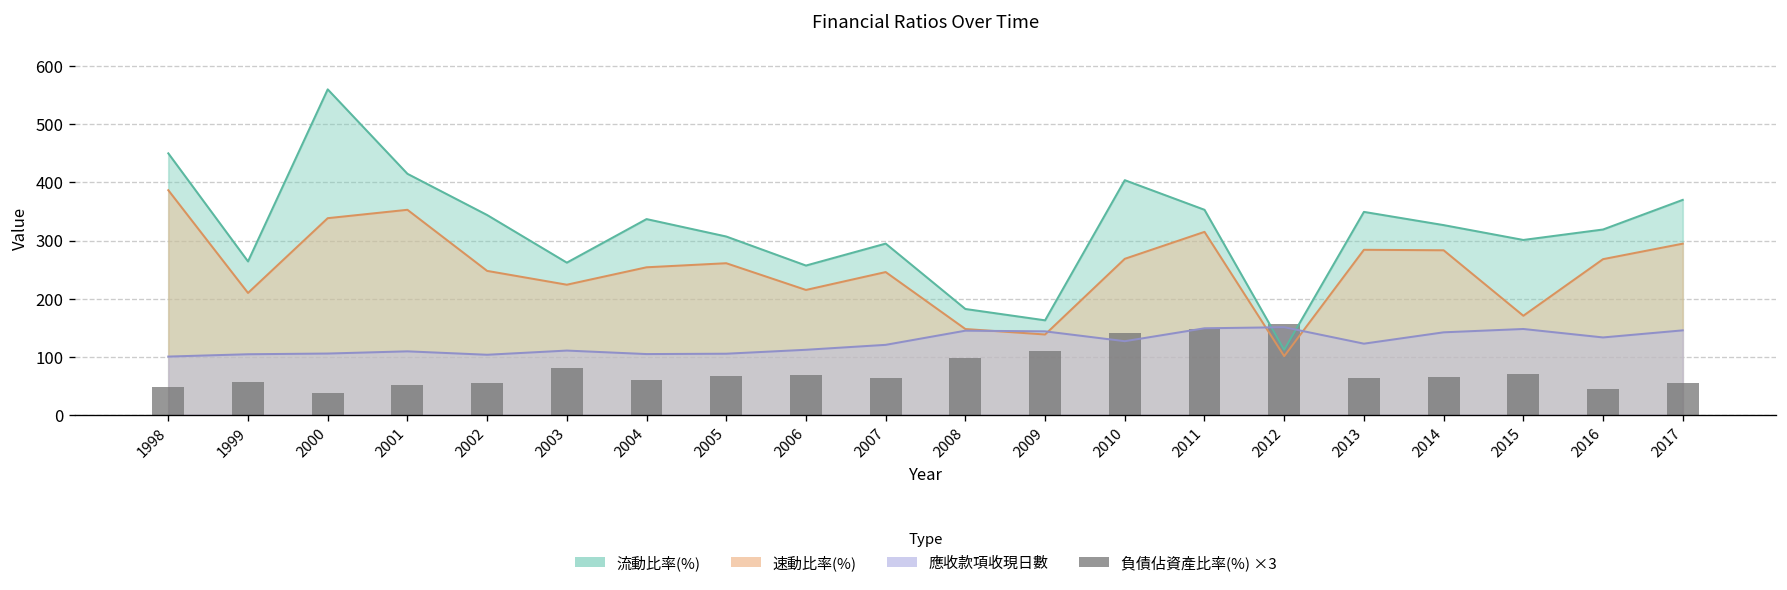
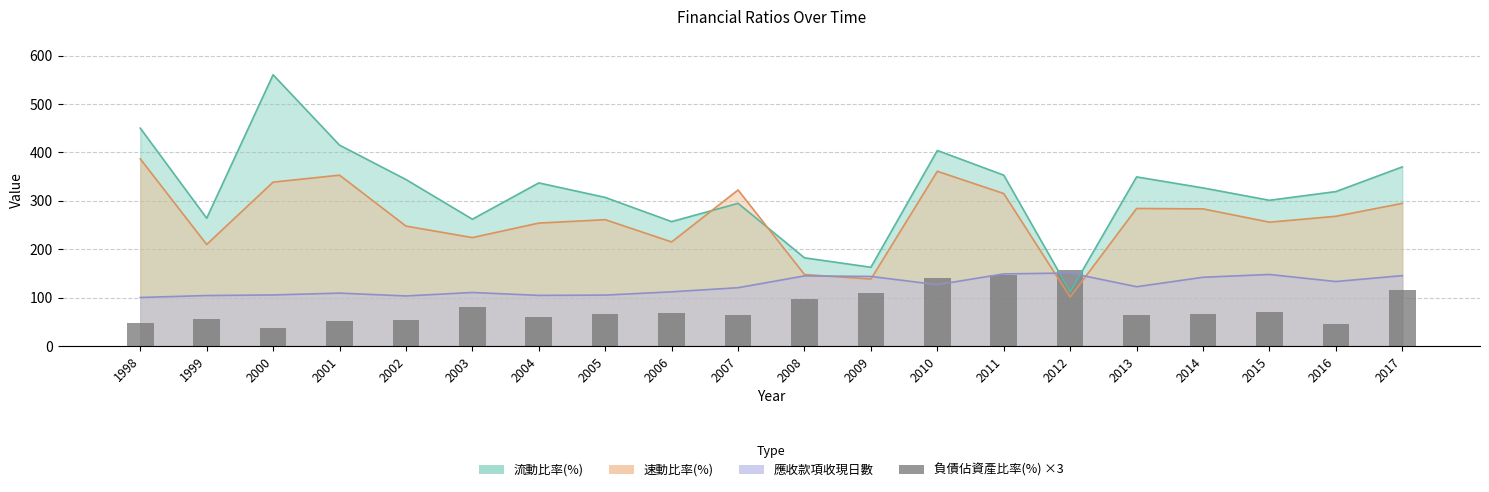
速動比率(%), 2007: 250 -> 320
速動比率(%), 2010: 270 -> 360
速動比率(%), 2015: 170 -> 260
負債佔資產比率(%) ×3, 2017: 60 -> 120
